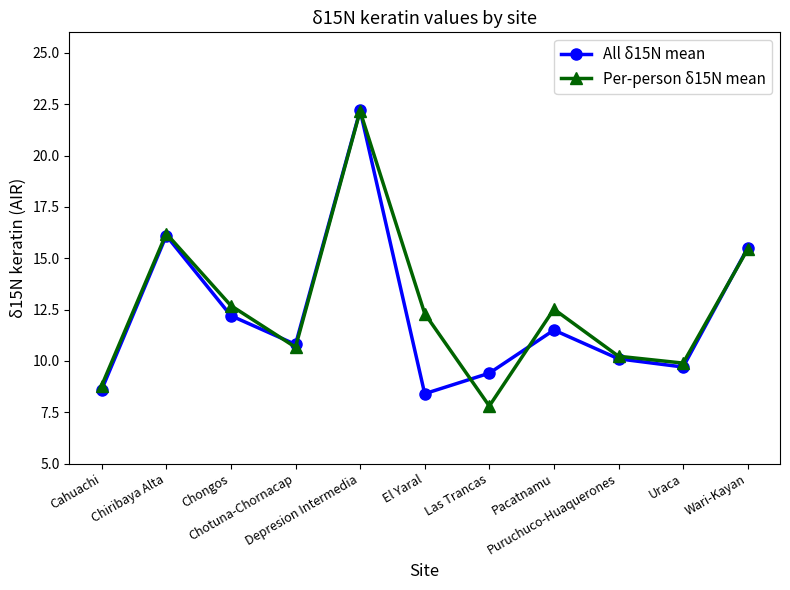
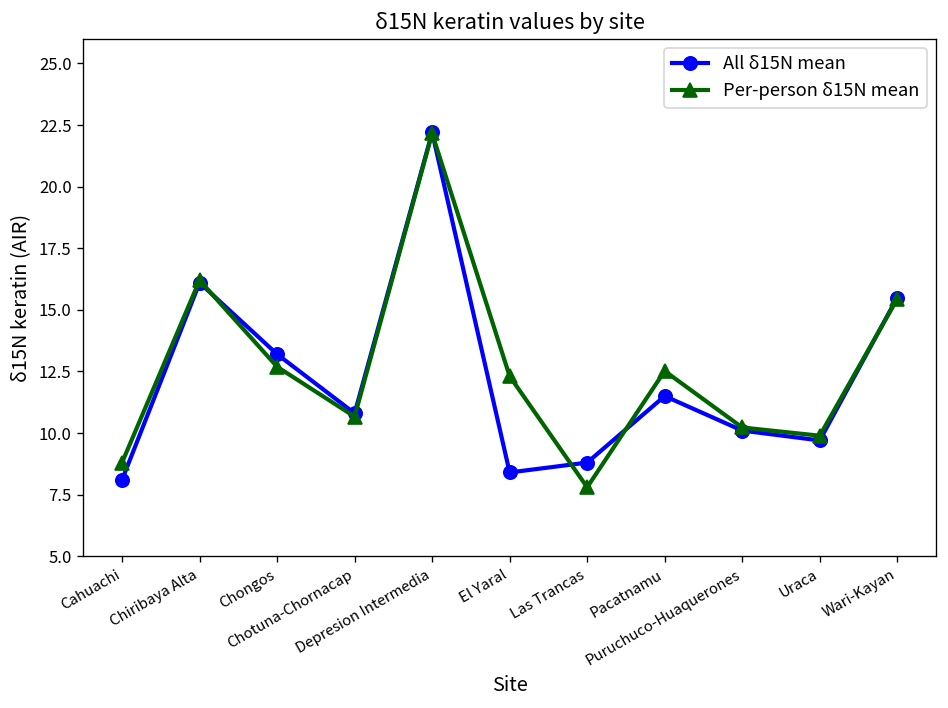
All δ15N mean, Cahuachi: 8.6 -> 8.1
All δ15N mean, Chongos: 12.2 -> 13.2
All δ15N mean, Las Trancas: 9.4 -> 8.8
